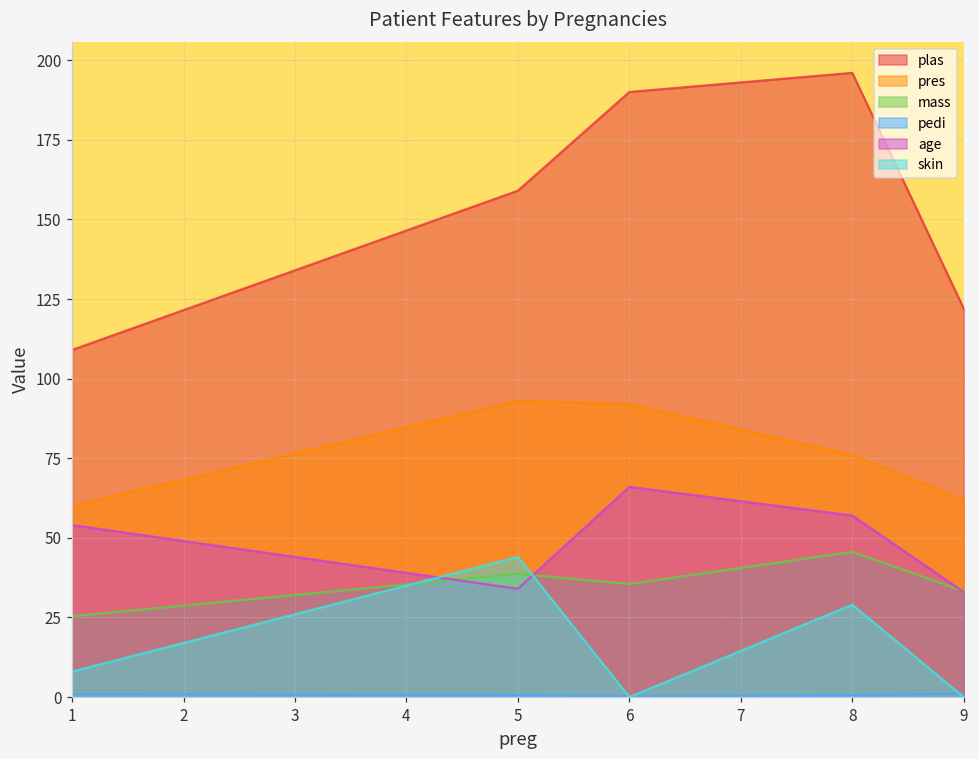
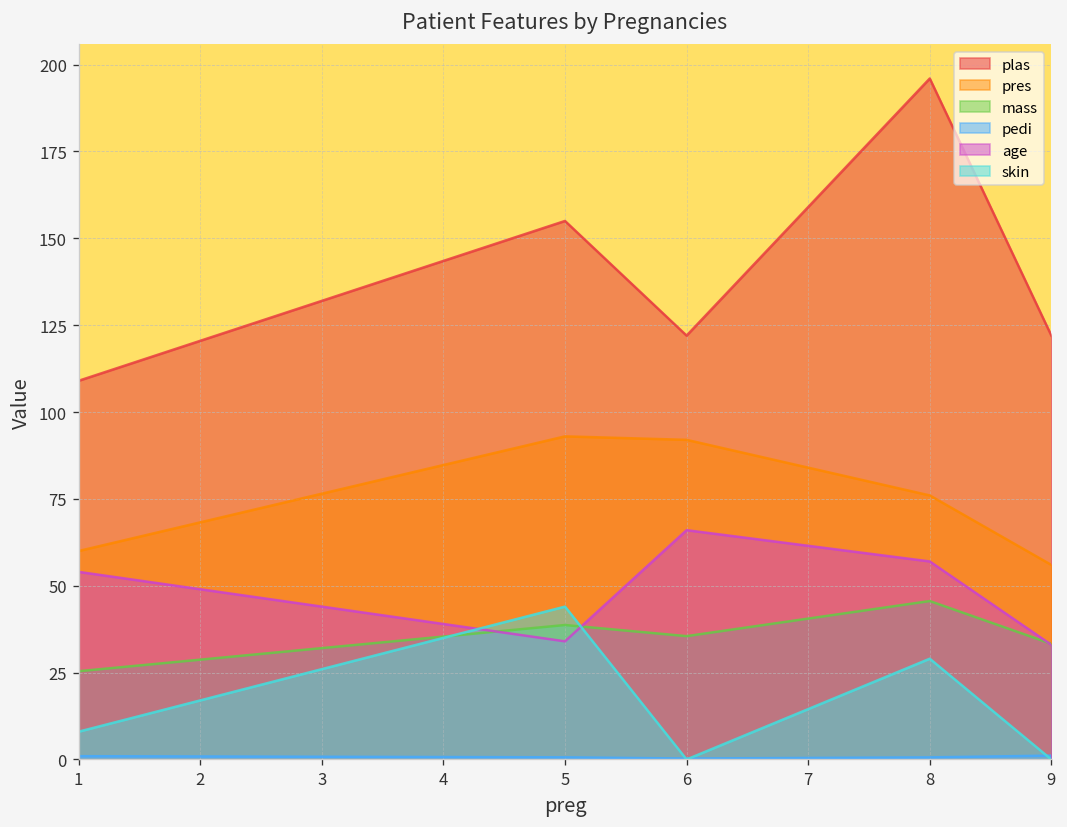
plas, 5: 159 -> 155
plas, 6: 190 -> 122
pres, 9: 62 -> 56
